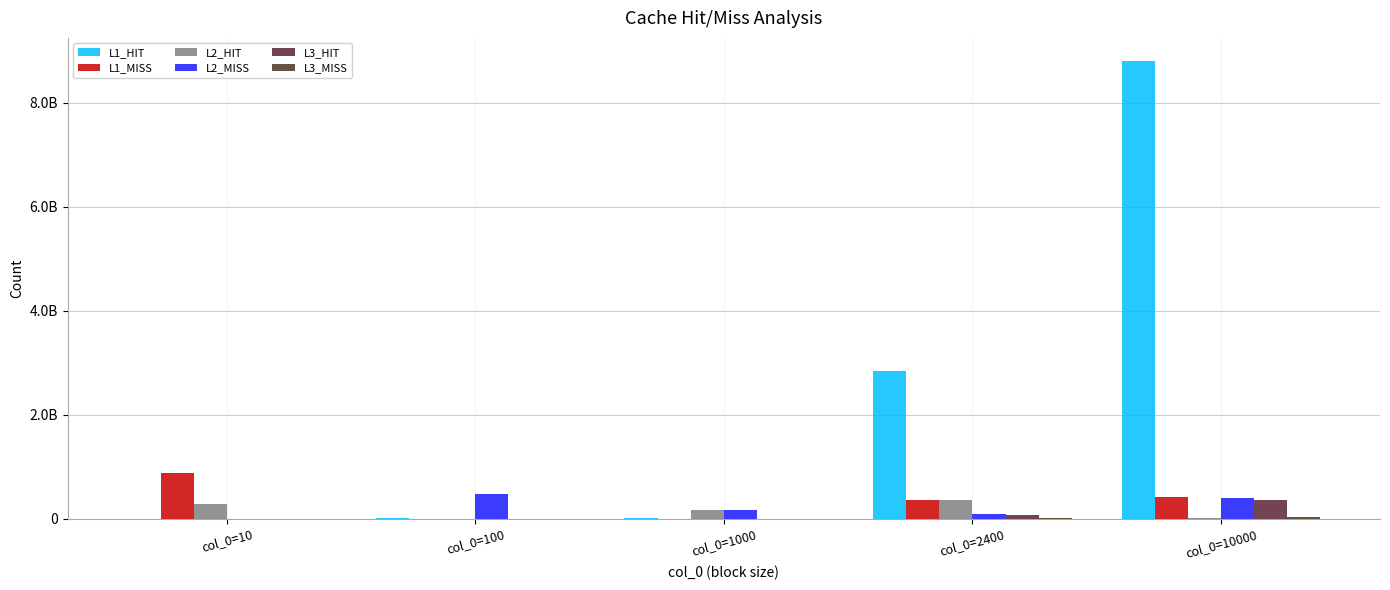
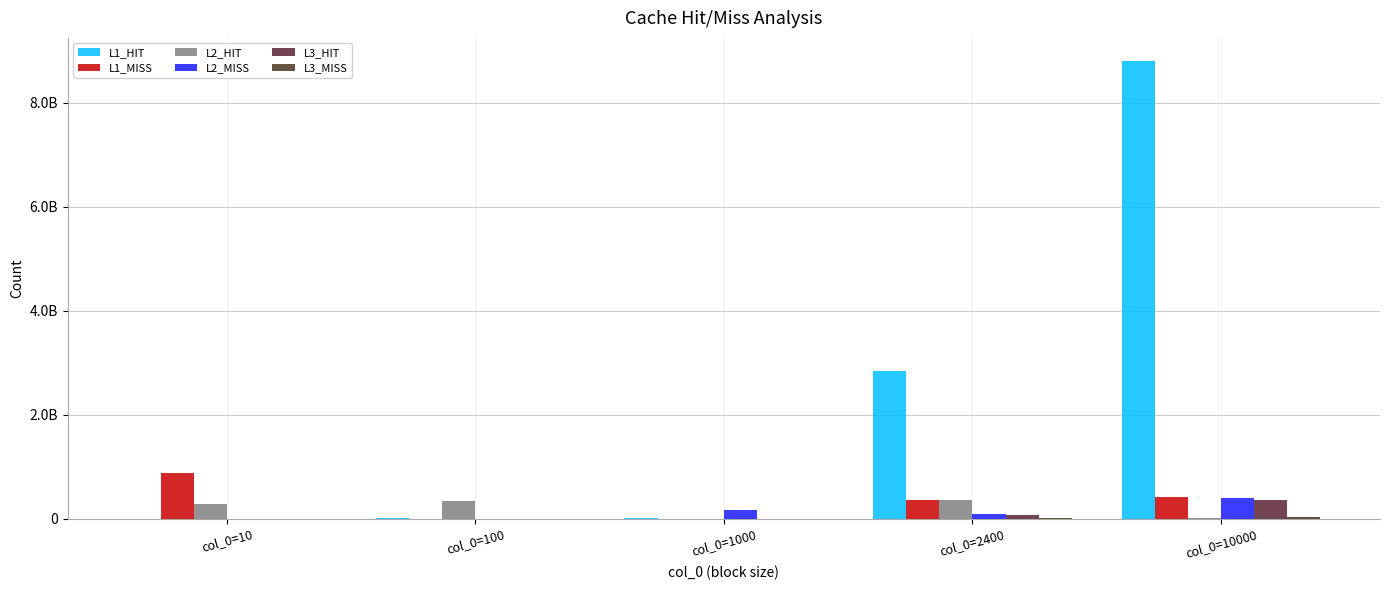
L2_HIT, col_0=100: 0 -> 300000000
L2_MISS, col_0=100: 500000000 -> 0
L2_HIT, col_0=1000: 200000000 -> 0
